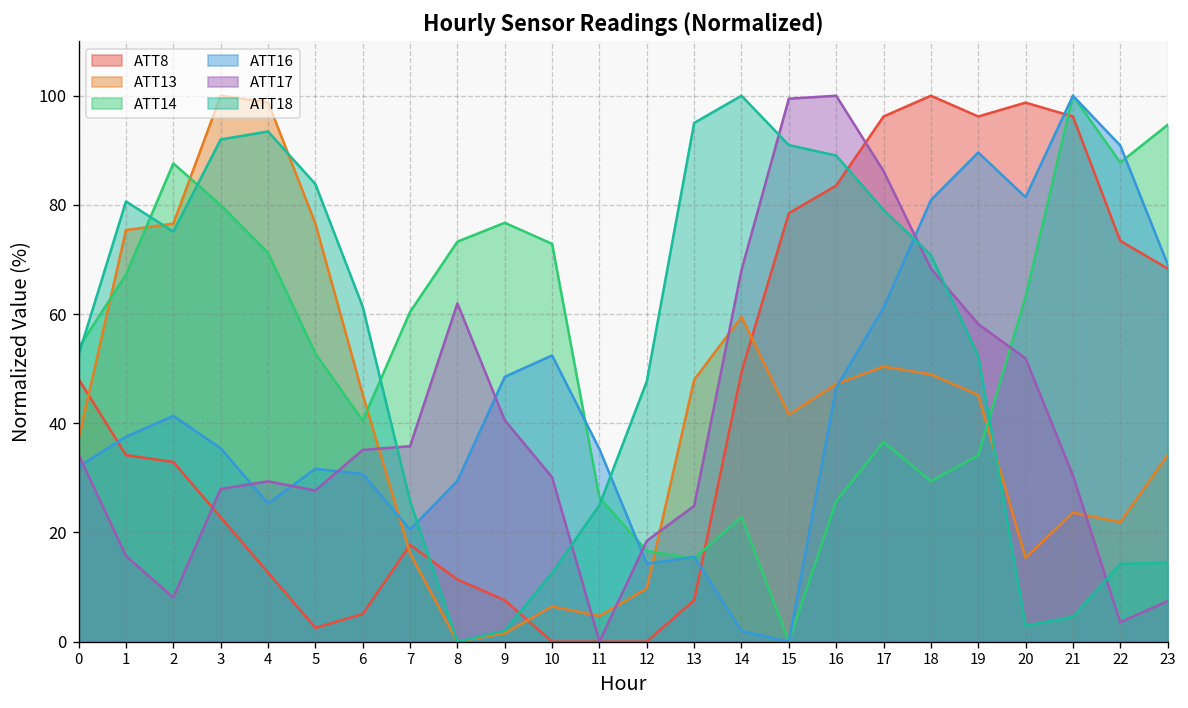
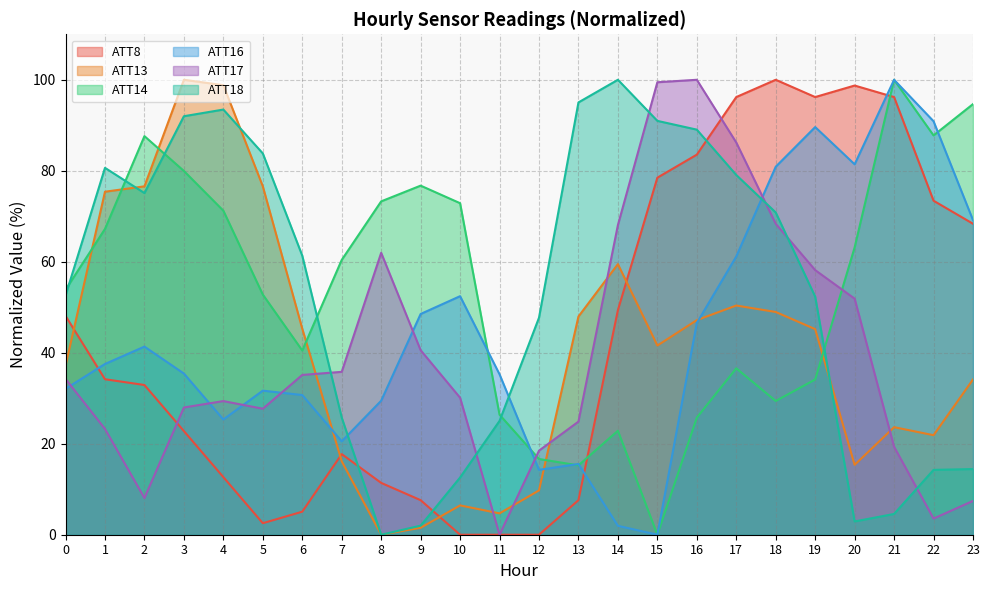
ATT17, 1: 16 -> 23
ATT17, 21: 30 -> 19
